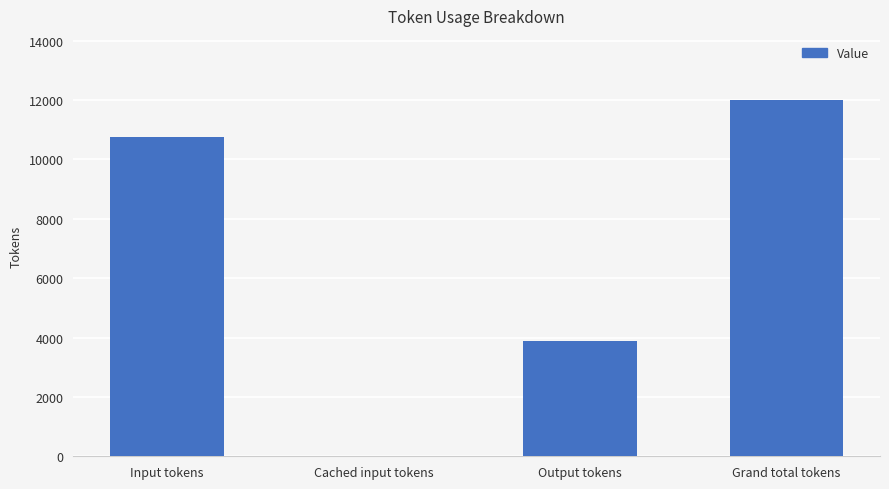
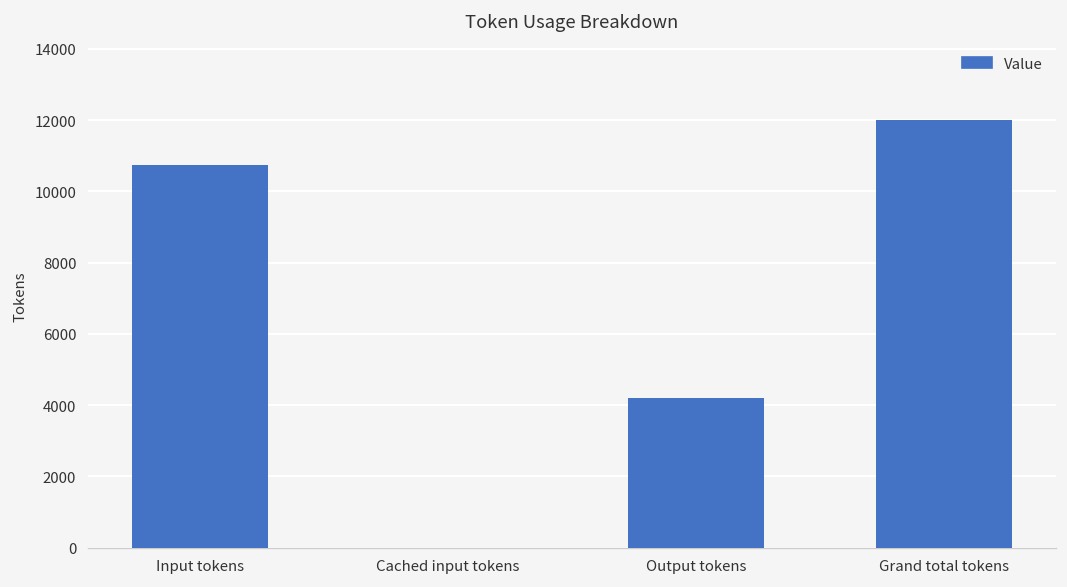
Output tokens: 3900 -> 4200
